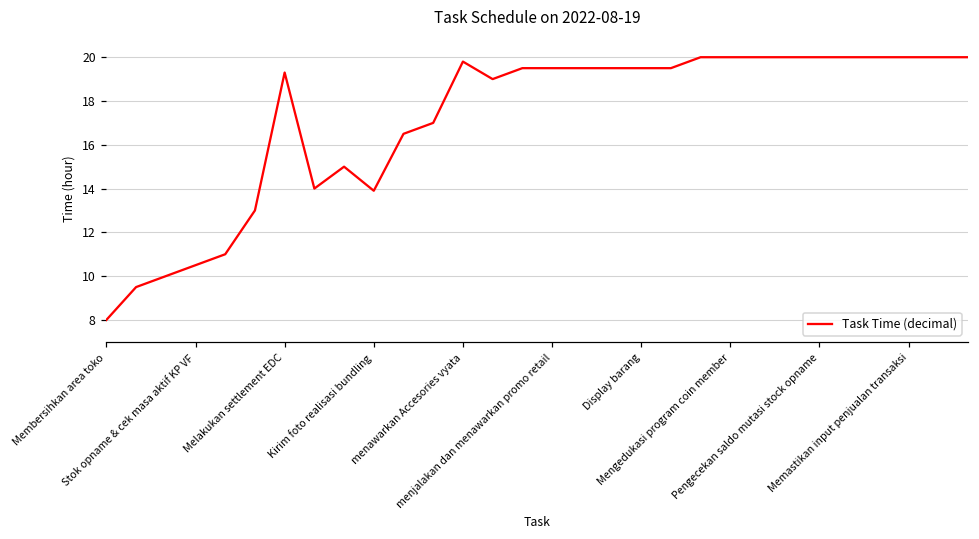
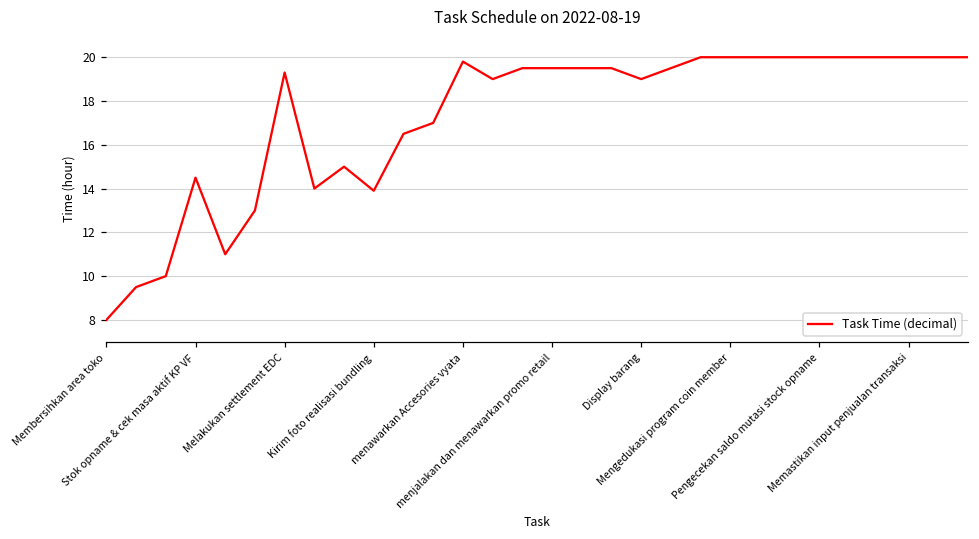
Stok opname & cek masa aktif KP VF: 10.5 -> 14.5
Display barang: 19.5 -> 19.0
